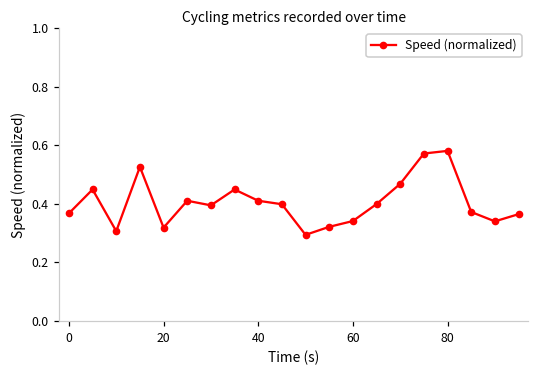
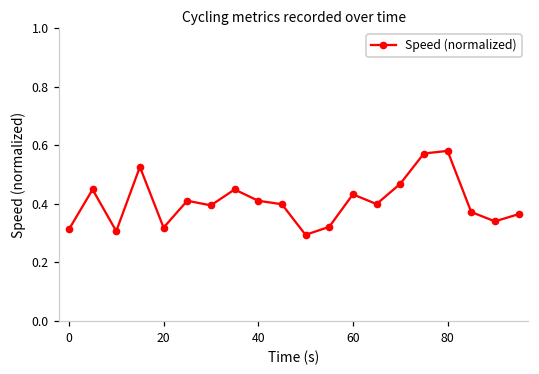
0: 0.37 -> 0.31
60: 0.34 -> 0.43
